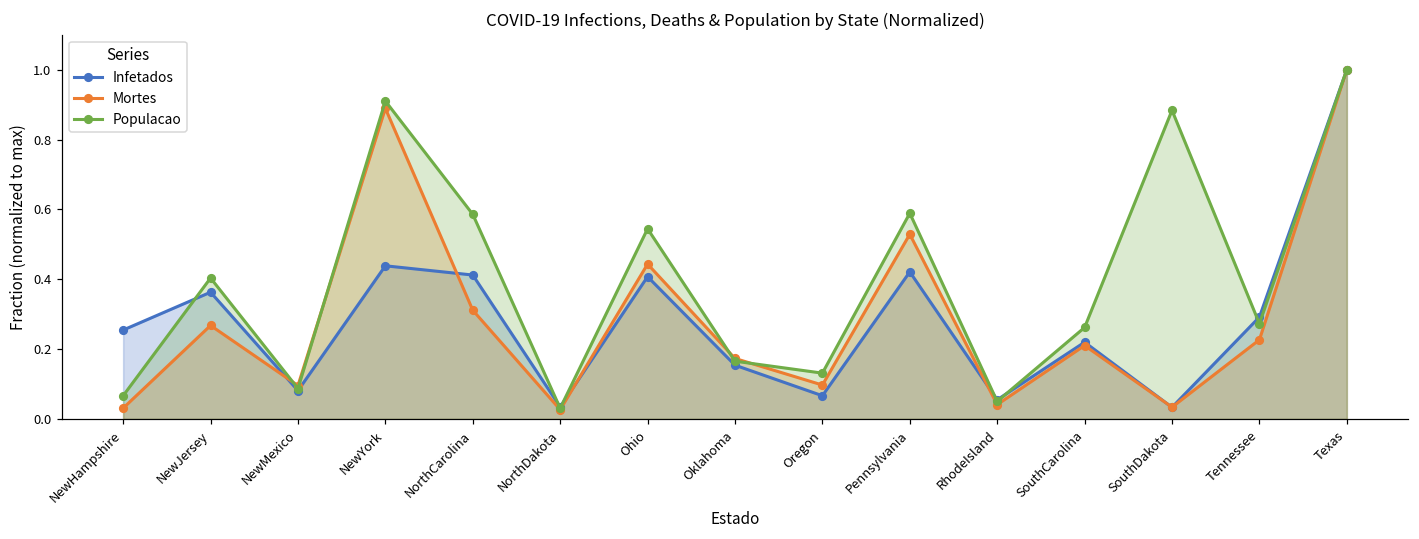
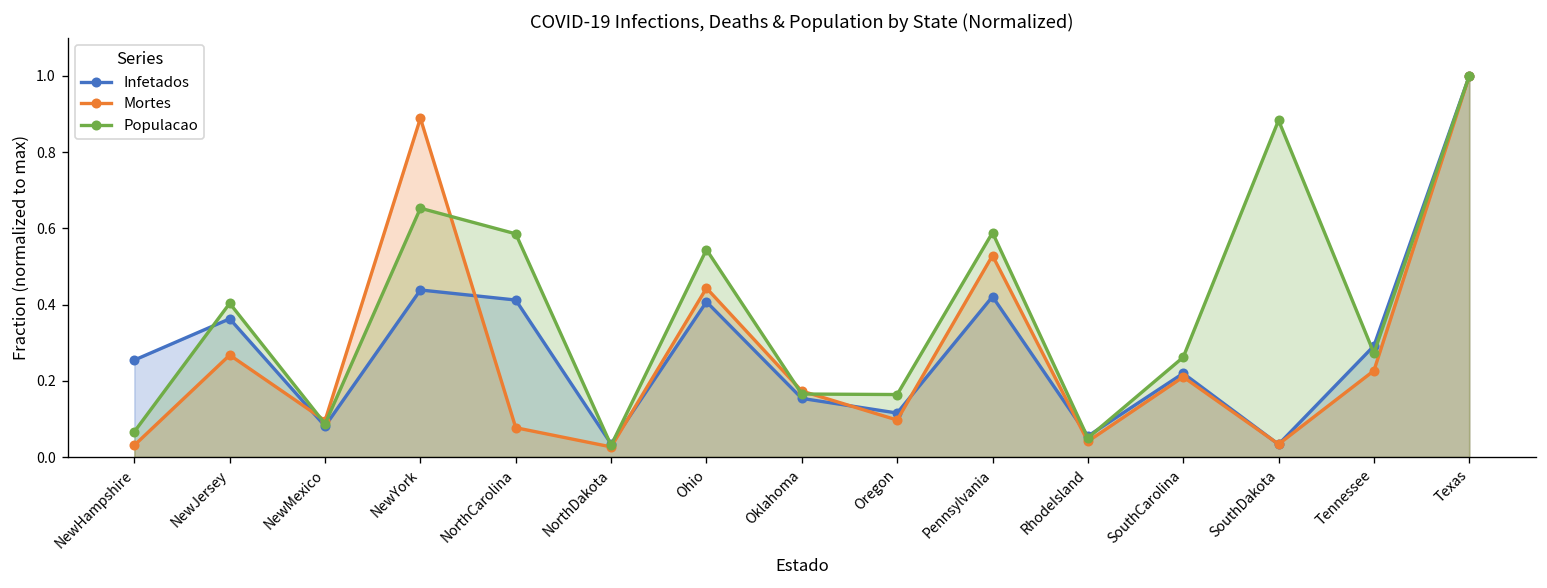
Populacao, NewYork: 0.91 -> 0.65
Mortes, NorthCarolina: 0.31 -> 0.08
Infetados, Oregon: 0.07 -> 0.12
Populacao, Oregon: 0.13 -> 0.16
